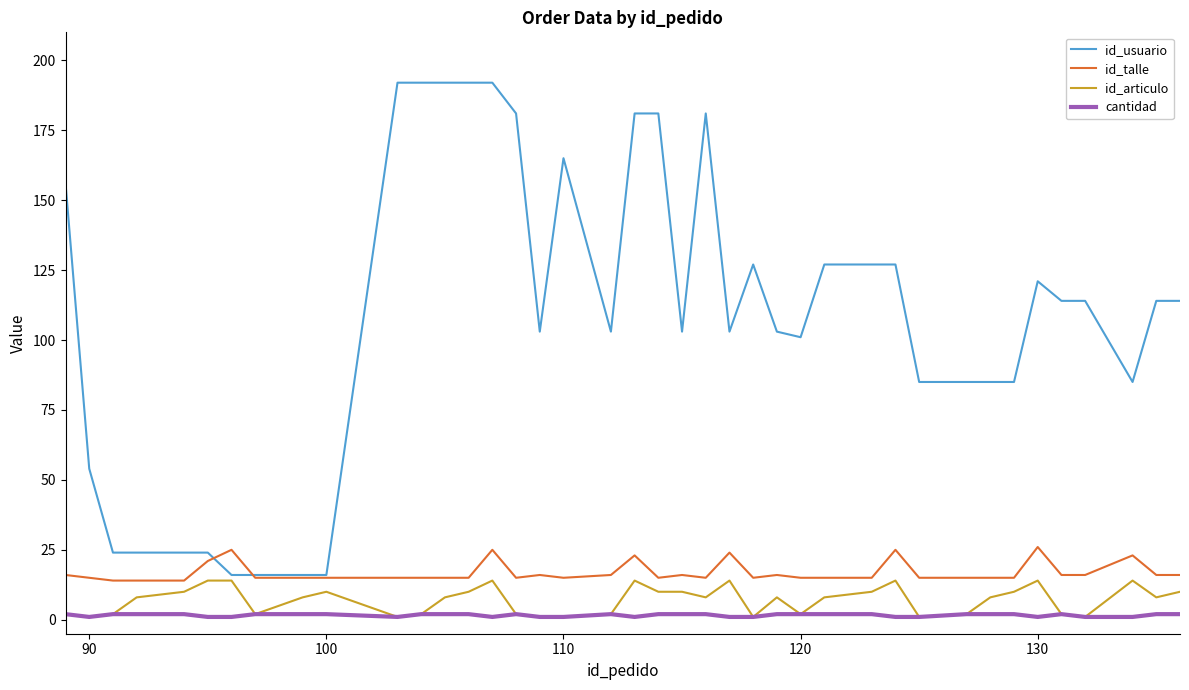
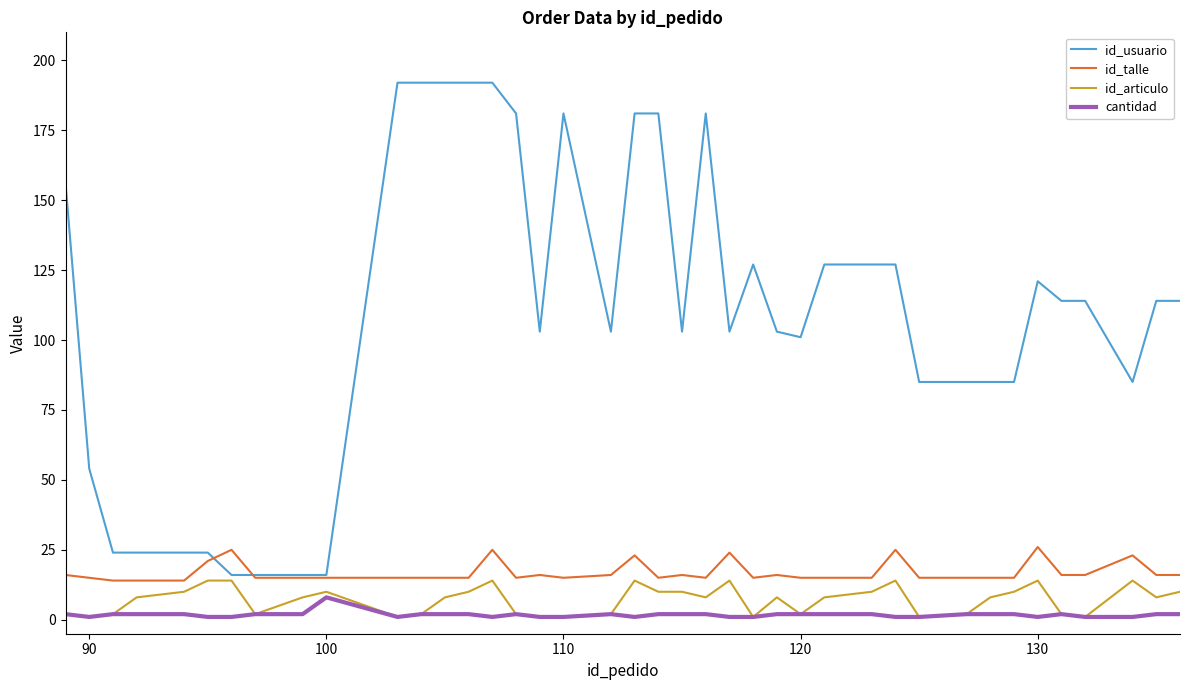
cantidad, 100: 2 -> 8
id_usuario, 110: 165 -> 181
